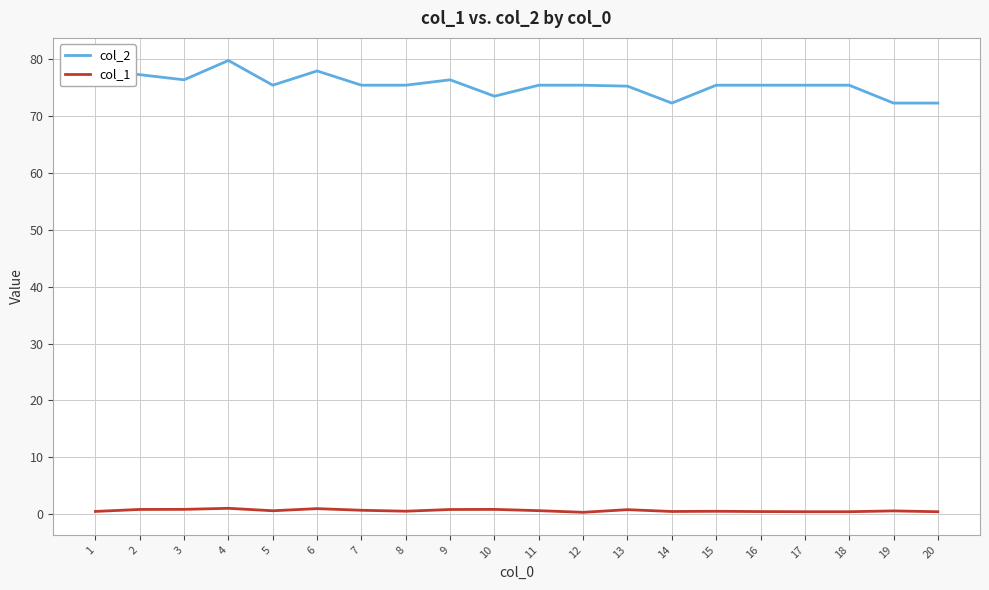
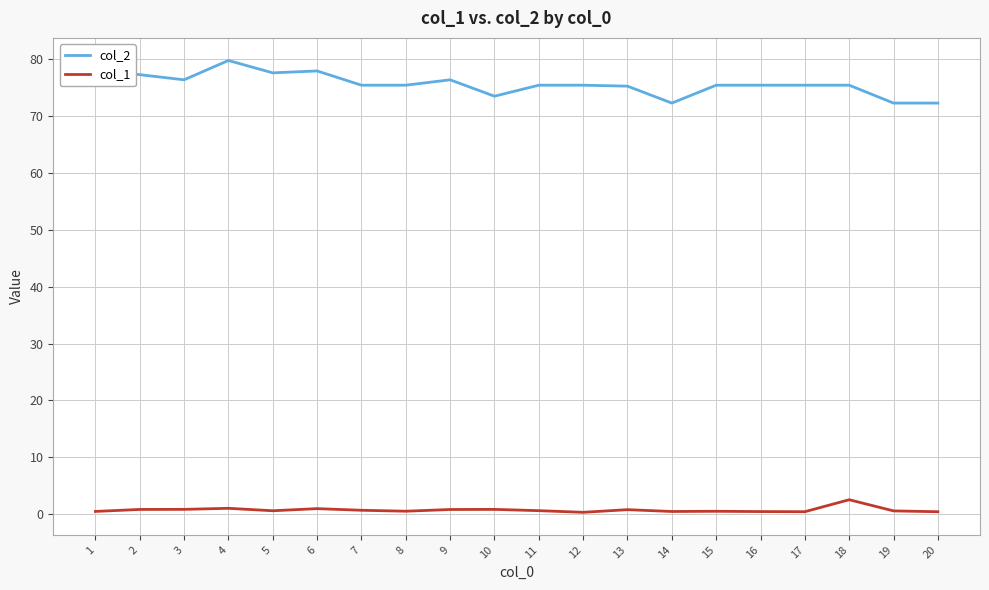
col_2, 5: 75 -> 78
col_1, 18: 0 -> 3
